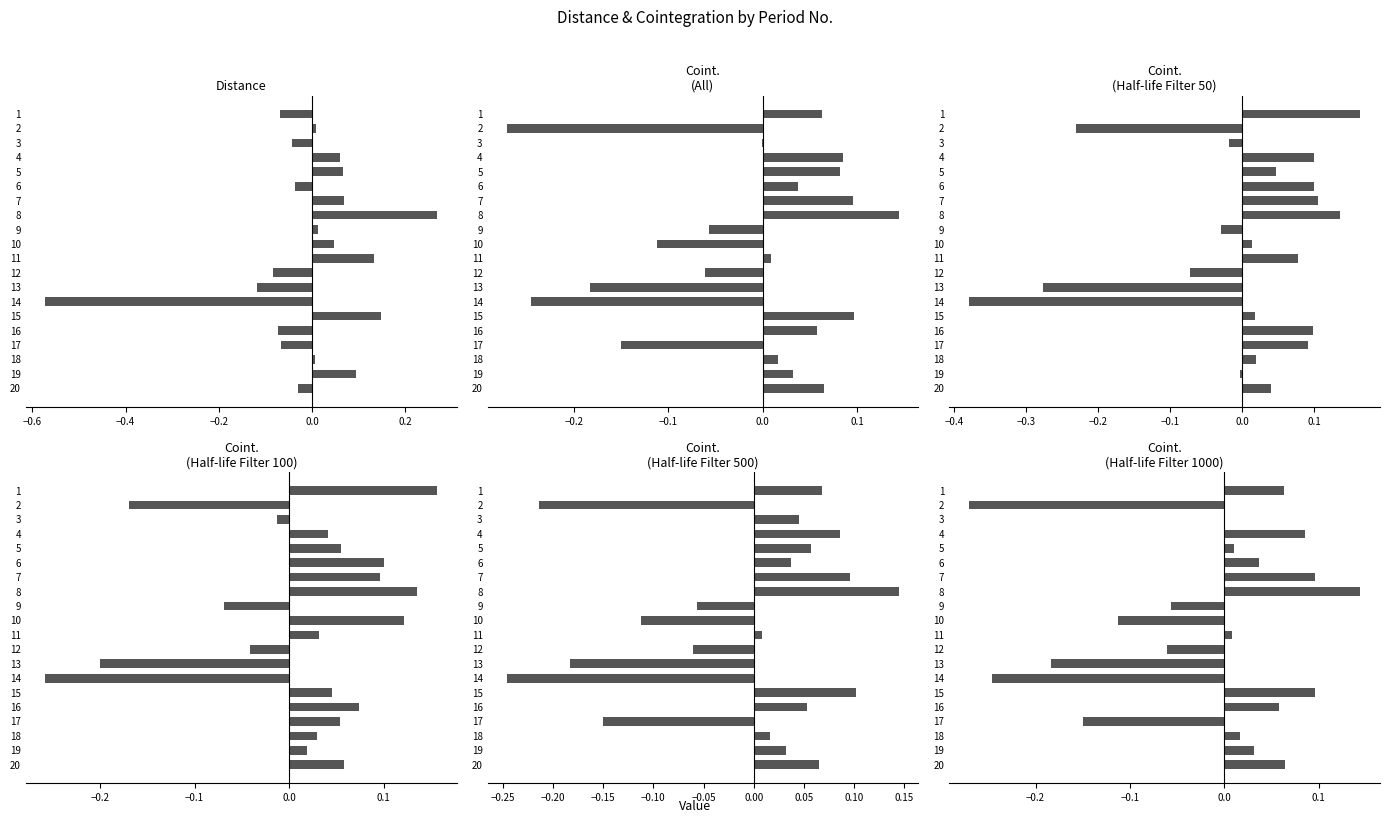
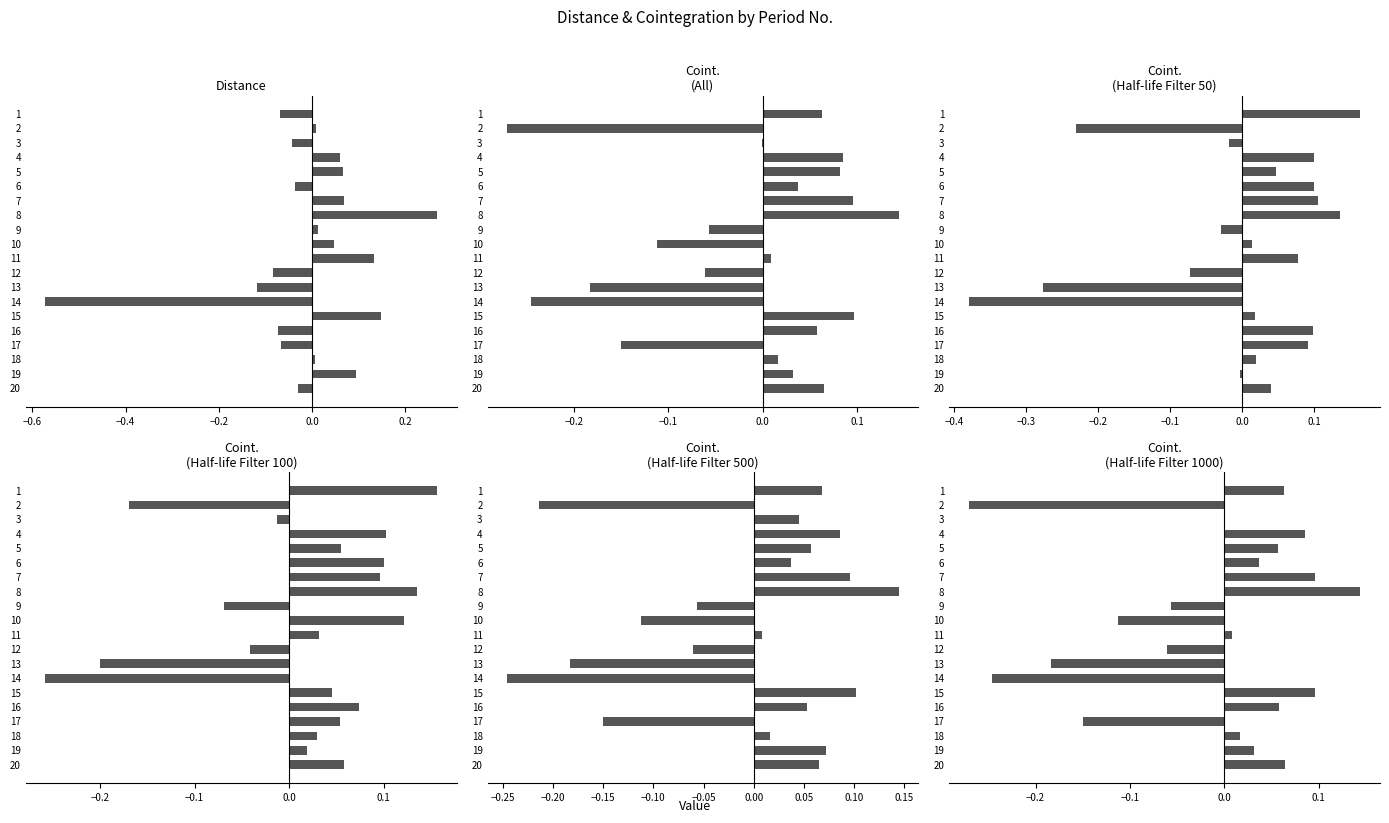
Coint. (Half-life Filter 100), 4: 0.04 -> 0.10
Coint. (Half-life Filter 500), 19: 0.032 -> 0.072
Coint. (Half-life Filter 1000), 5: 0.01 -> 0.06
